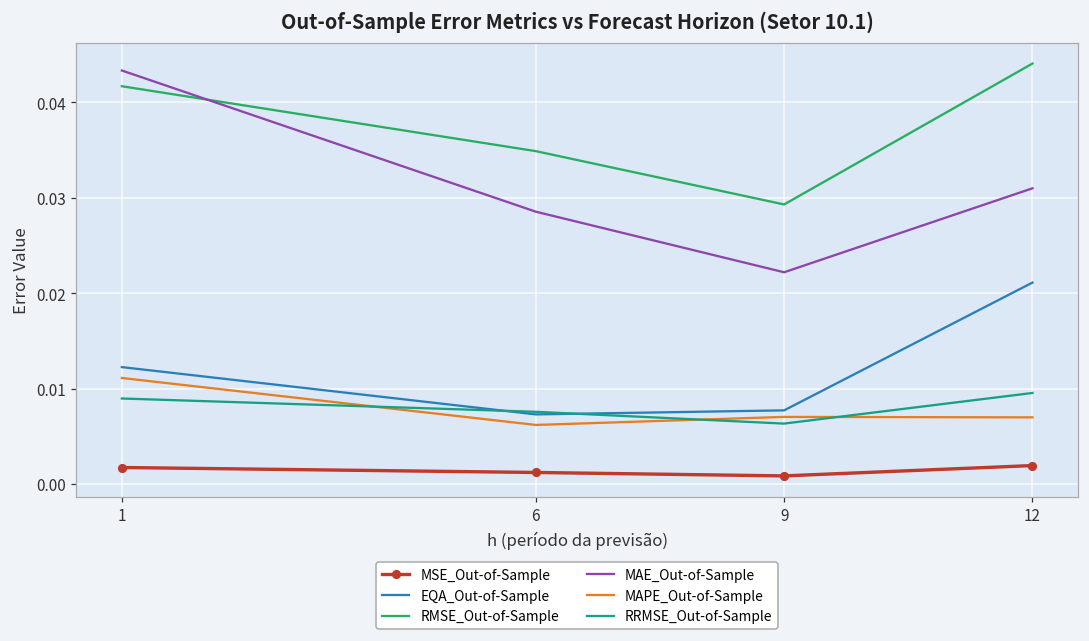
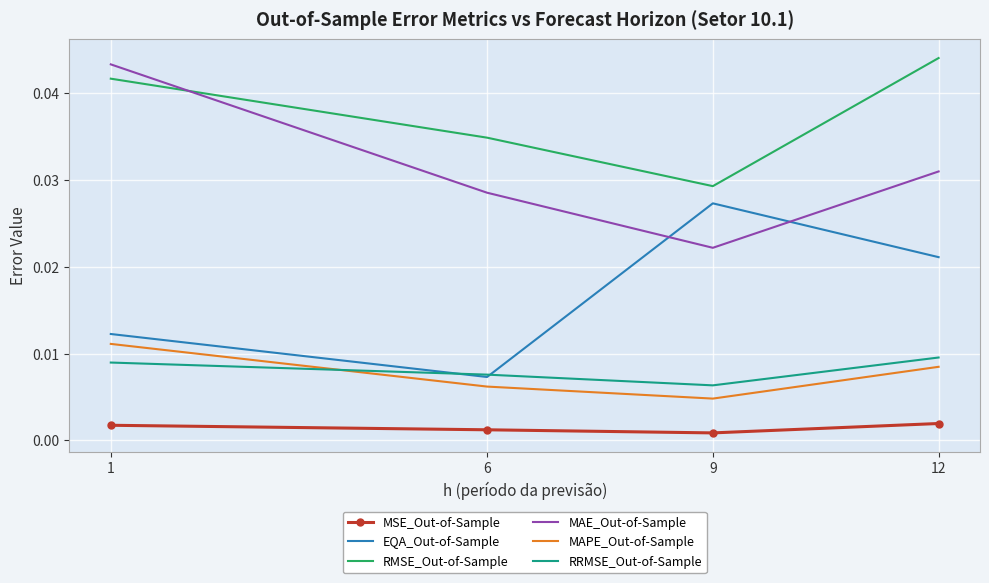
EQA_Out-of-Sample, 9: 0.008 -> 0.027
MAPE_Out-of-Sample, 9: 0.007 -> 0.005
MAPE_Out-of-Sample, 12: 0.007 -> 0.008
